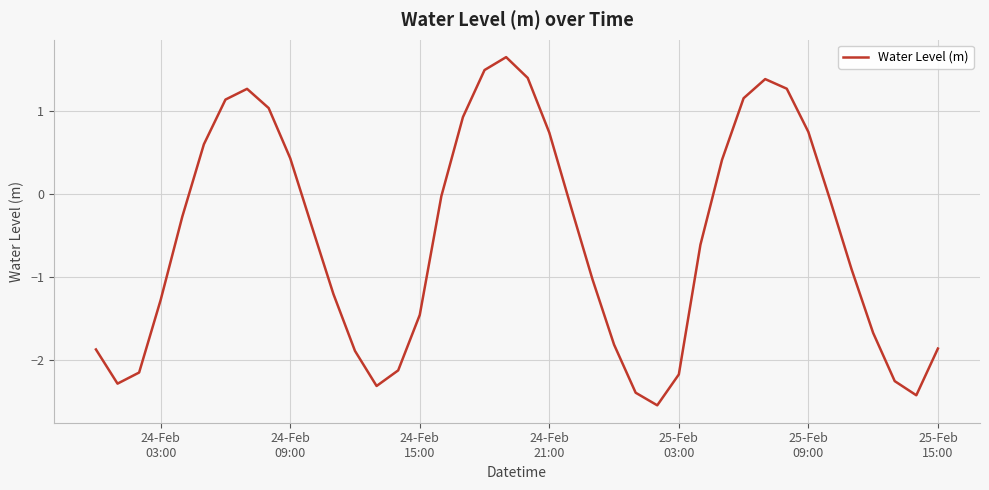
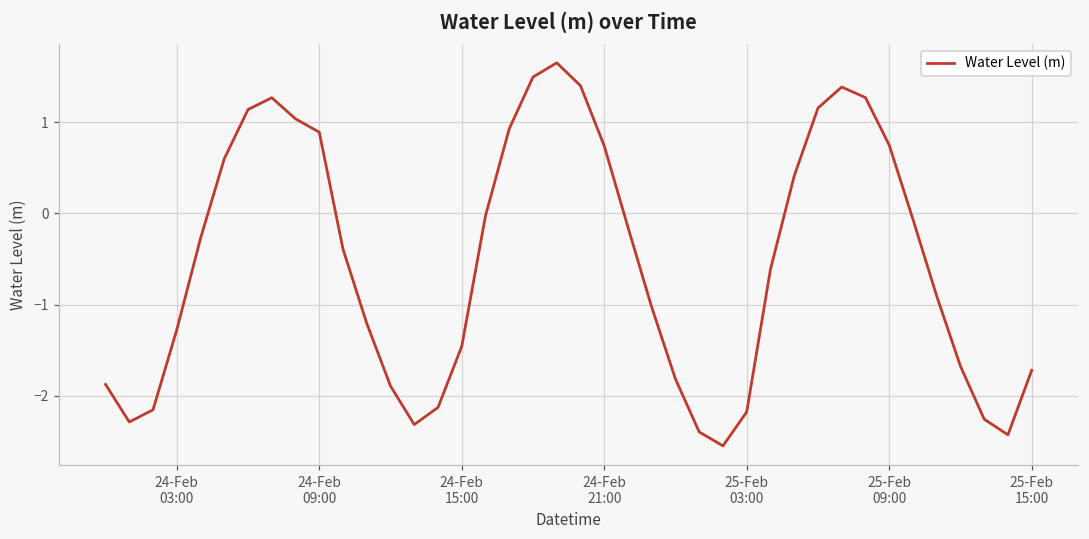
24-Feb 09:00: 0.4 -> 0.9
25-Feb 15:00: -1.9 -> -1.7
